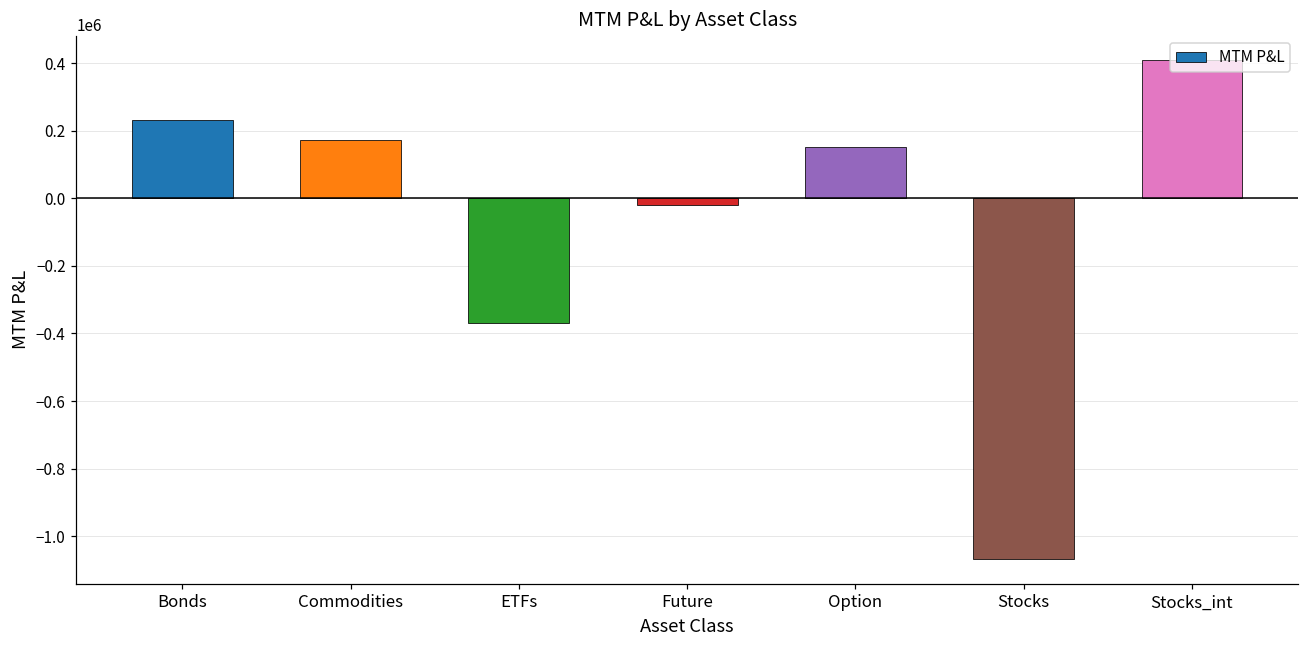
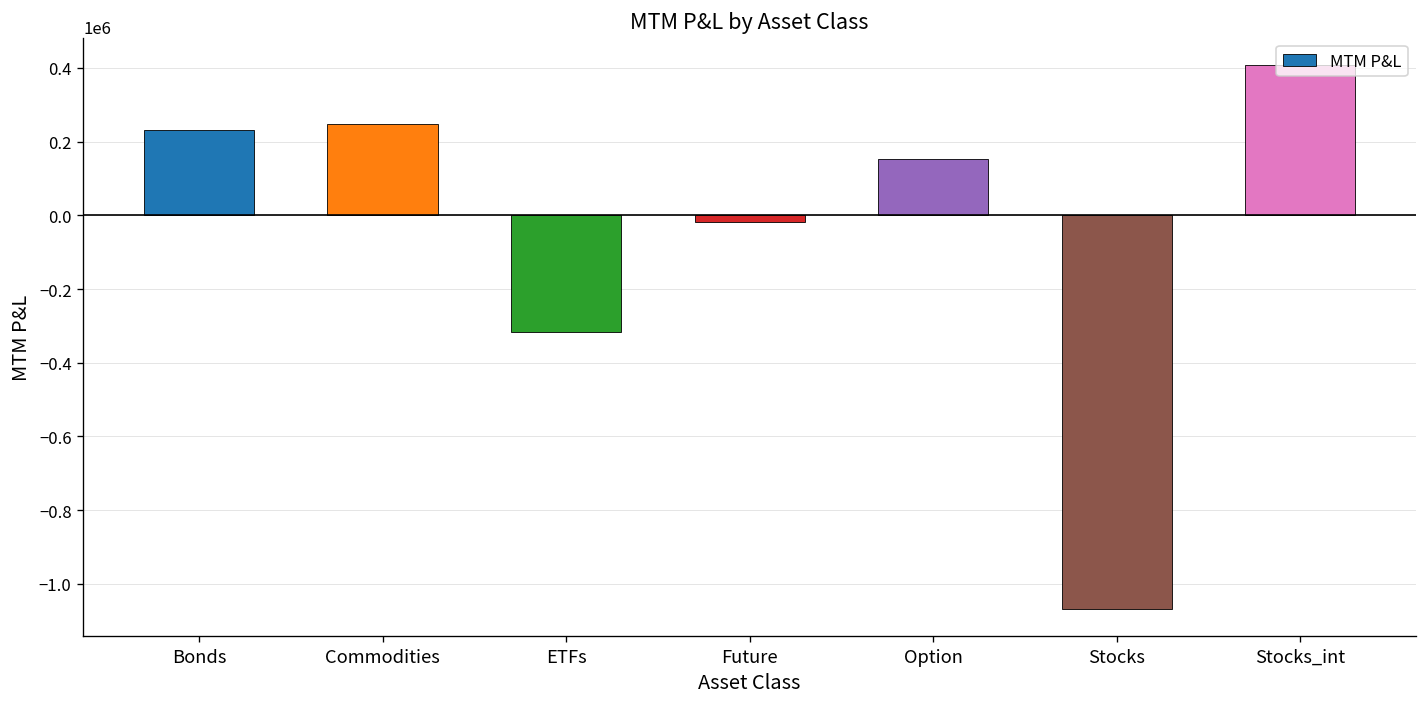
Commodities: 170000 -> 250000
ETFs: -370000 -> -320000
